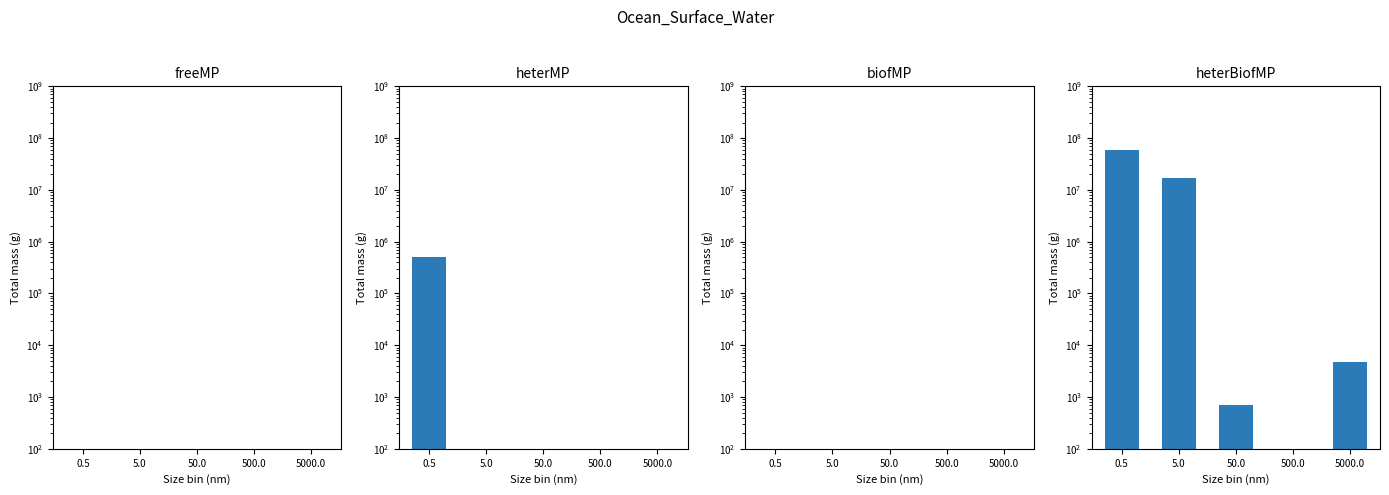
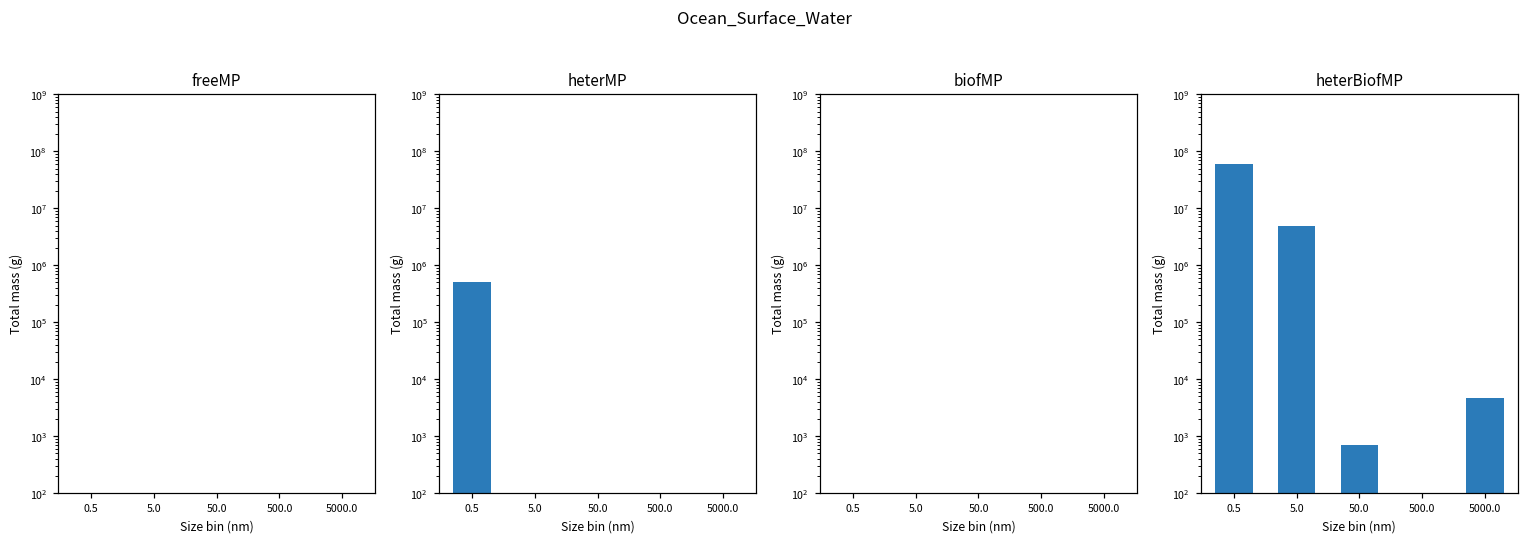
heterBiofMP, 5.0: 17000000 -> 5000000
